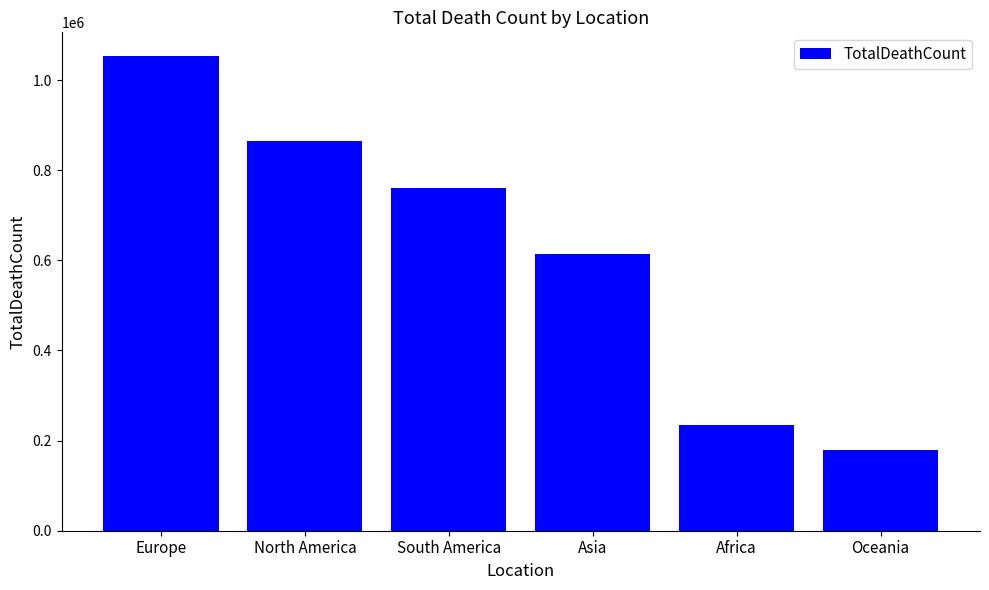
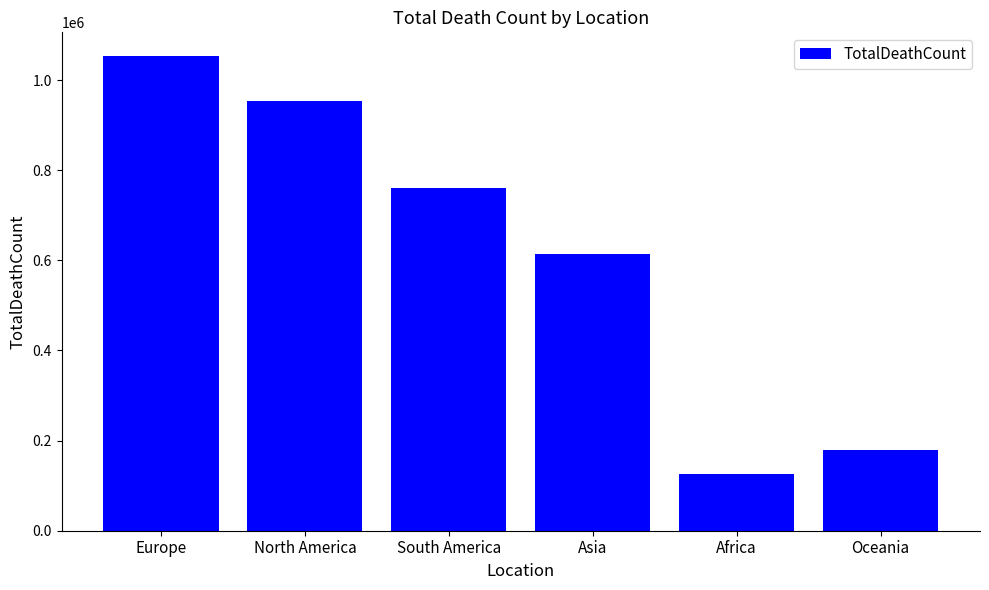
North America: 860000 -> 950000
Africa: 240000 -> 130000
